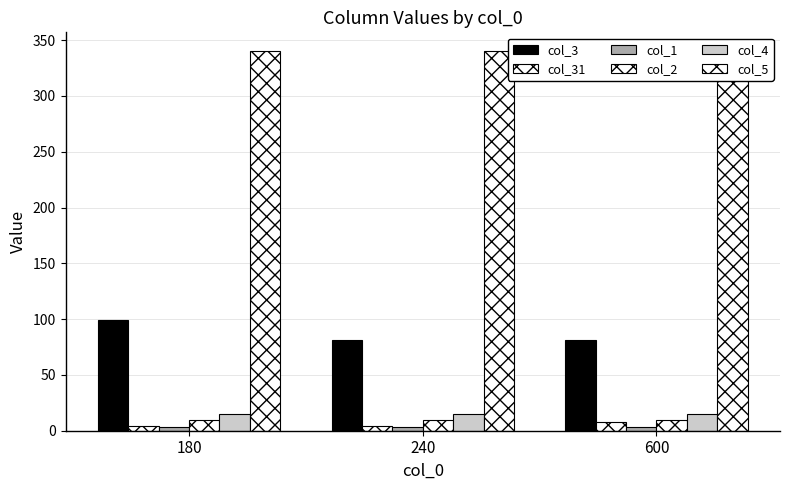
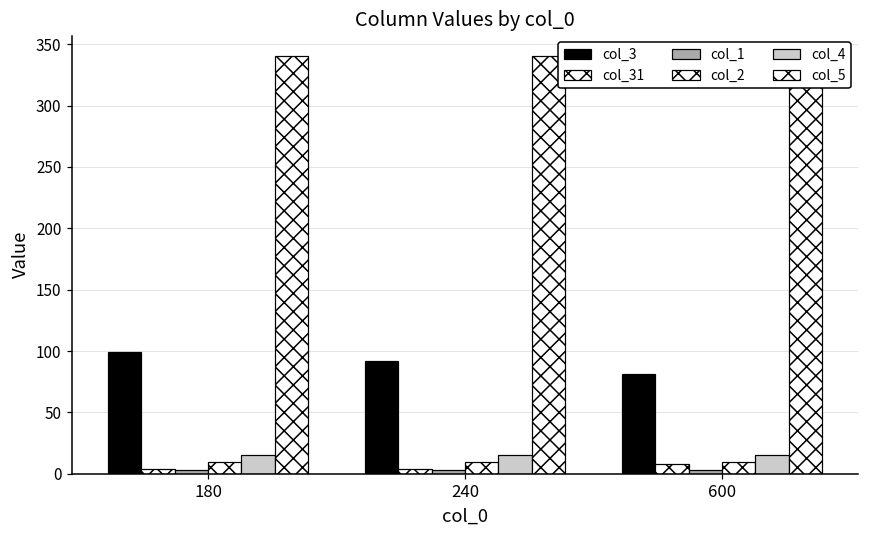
col_3, 240: 81 -> 92
